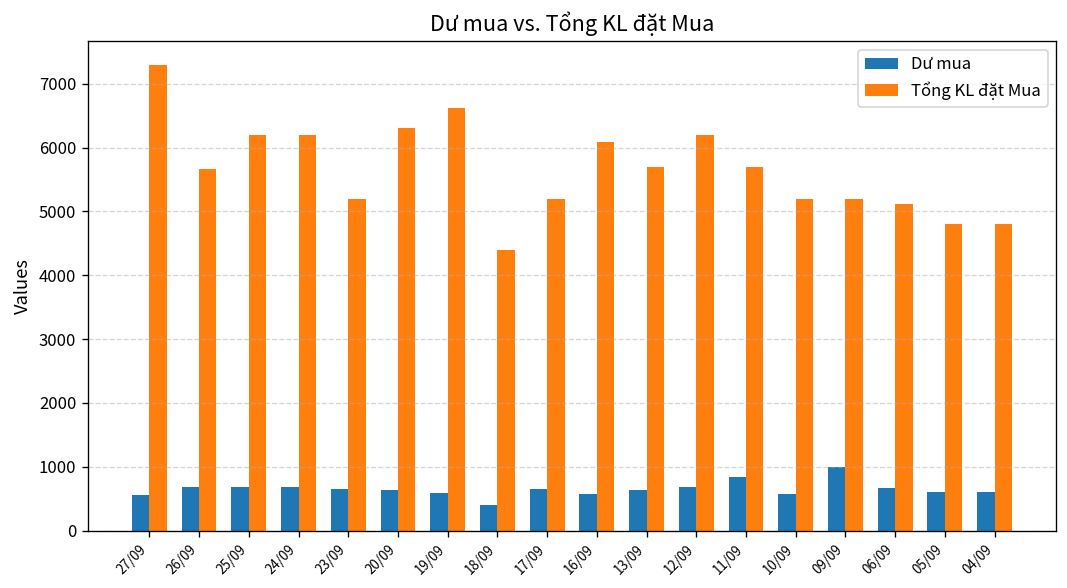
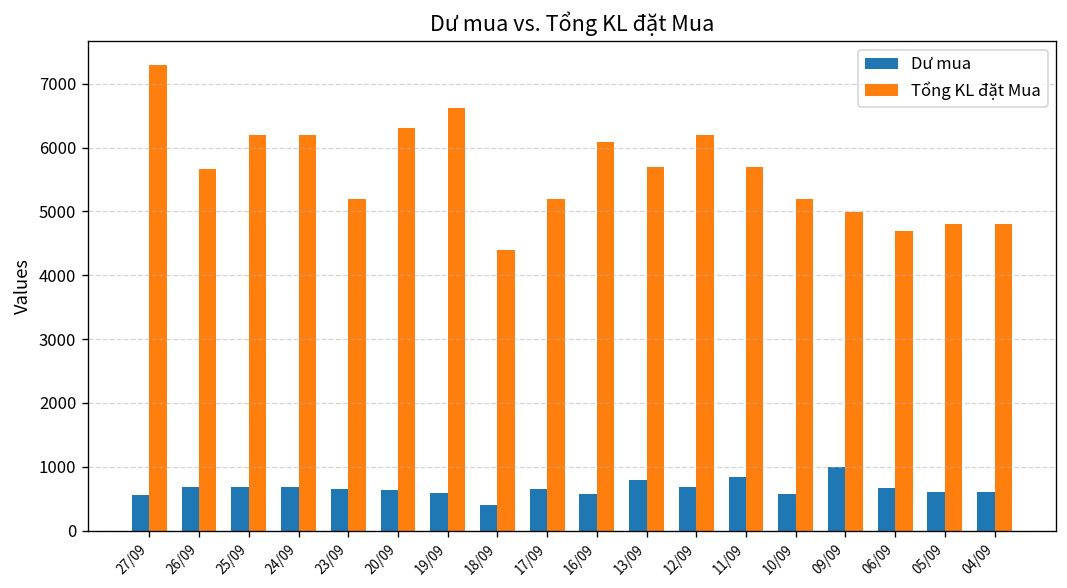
Dư mua, 13/09: 600 -> 800
Tổng KL đặt Mua, 09/09: 5200 -> 5000
Tổng KL đặt Mua, 06/09: 5100 -> 4700
